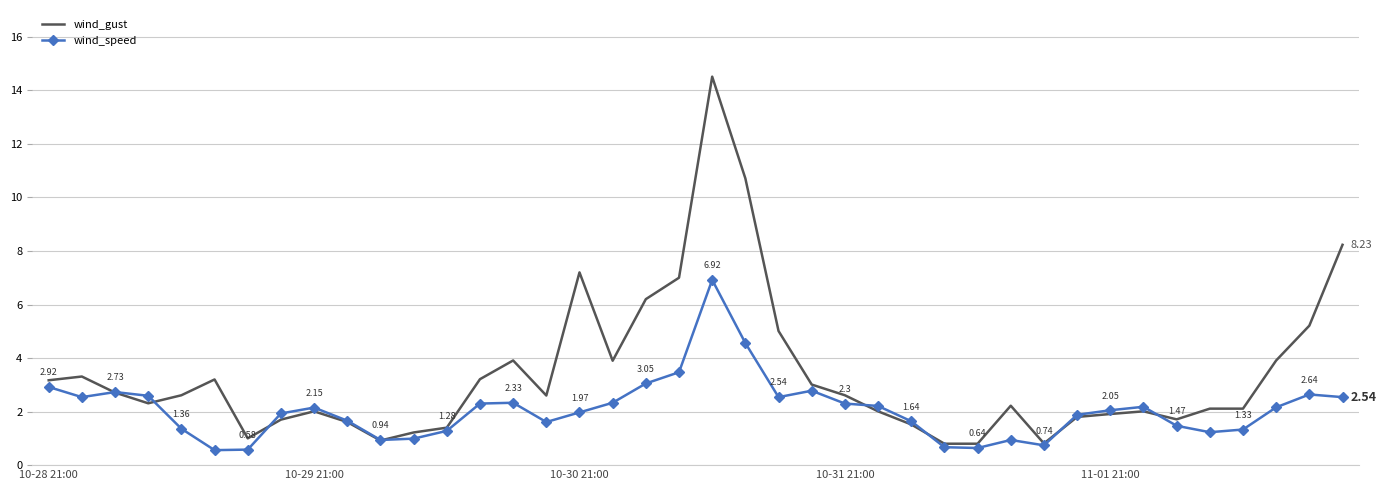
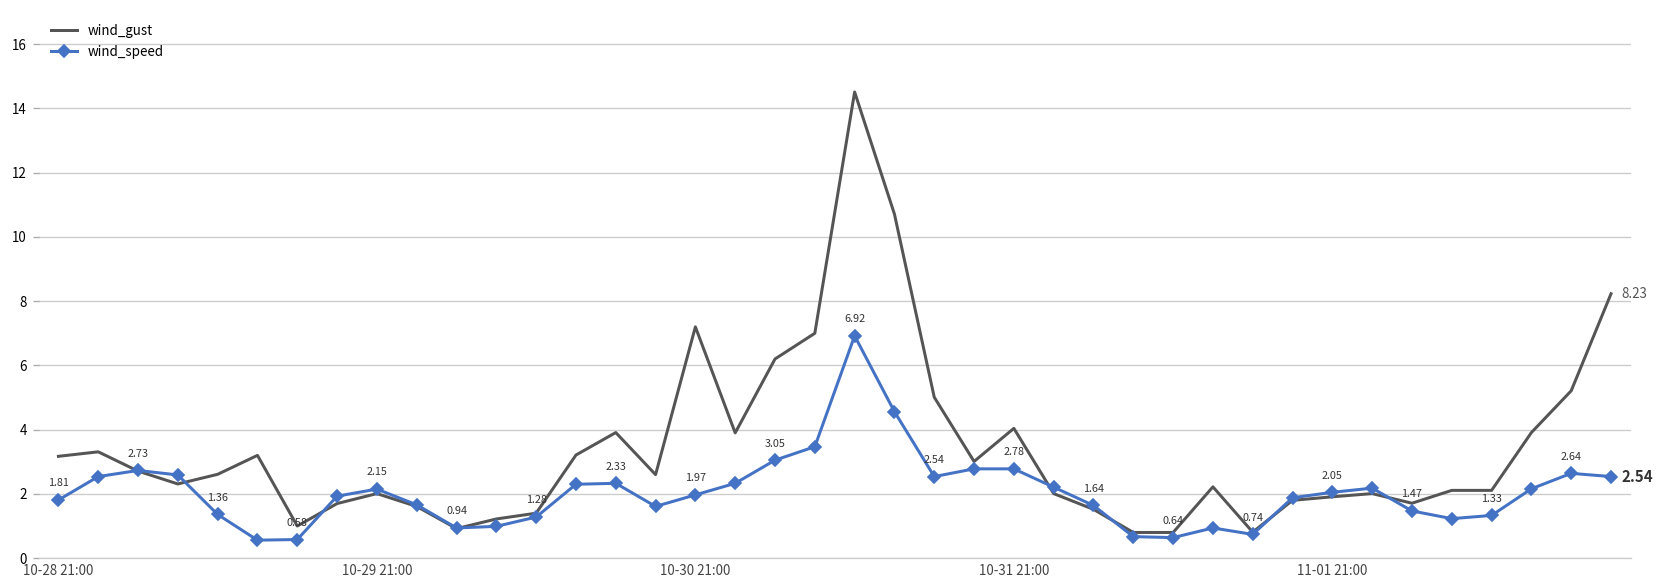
wind_speed, 10-28 21:00: 2.92 -> 1.81
wind_gust, 10-31 21:00: 2.6 -> 4.0
wind_speed, 10-31 21:00: 2.3 -> 2.78
